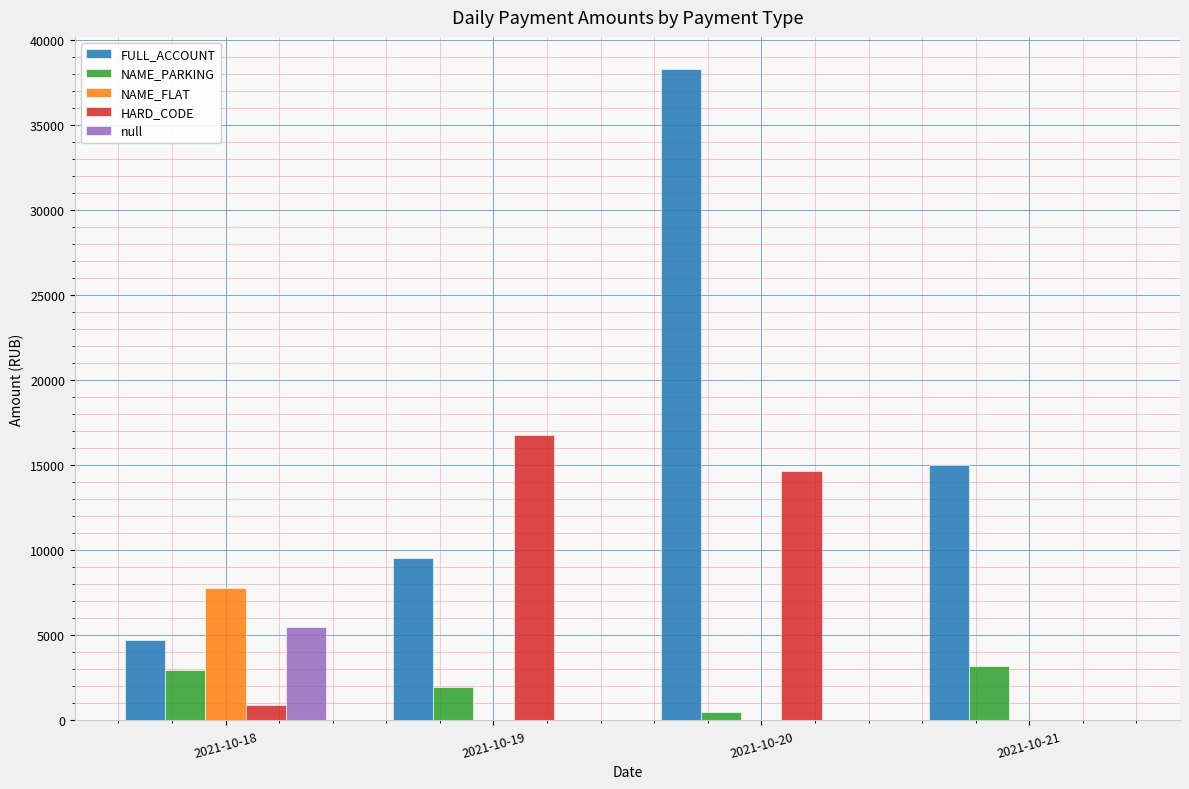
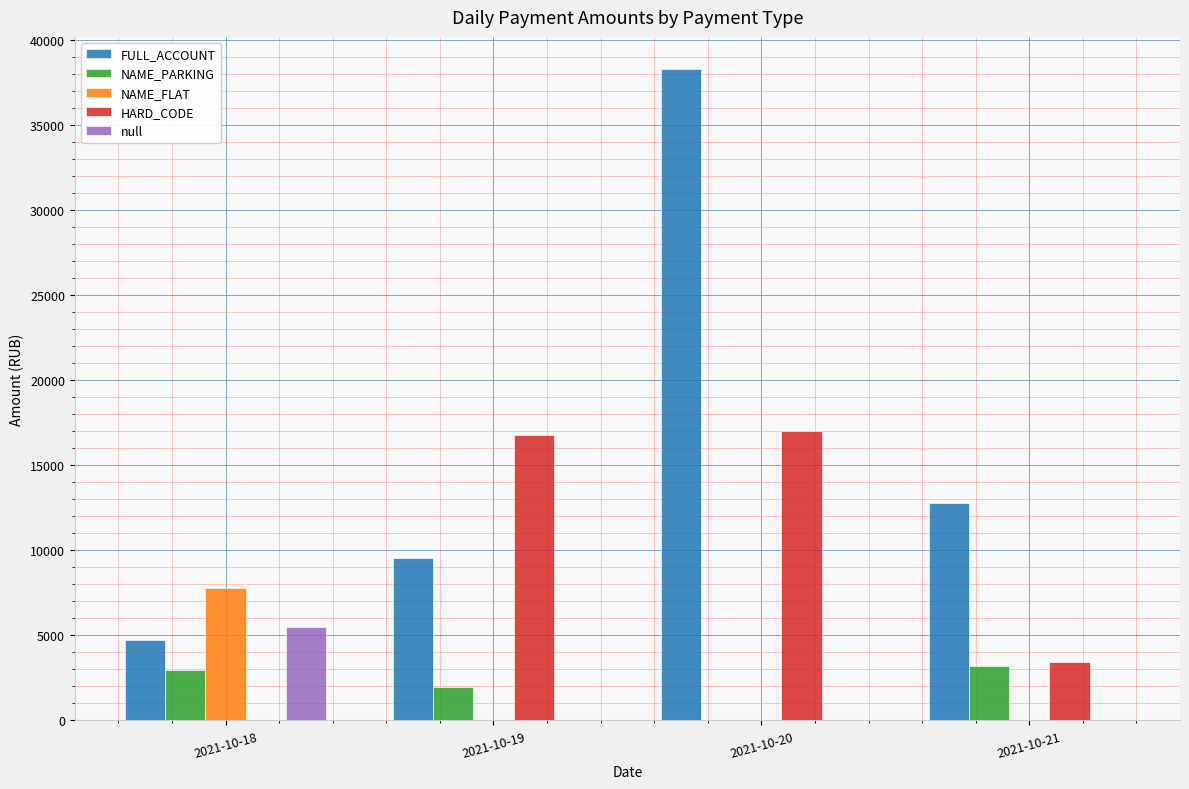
HARD_CODE, 2021-10-18: 900 -> 0
NAME_PARKING, 2021-10-20: 500 -> 0
HARD_CODE, 2021-10-20: 14700 -> 17000
FULL_ACCOUNT, 2021-10-21: 15000 -> 12800
HARD_CODE, 2021-10-21: 0 -> 3400
